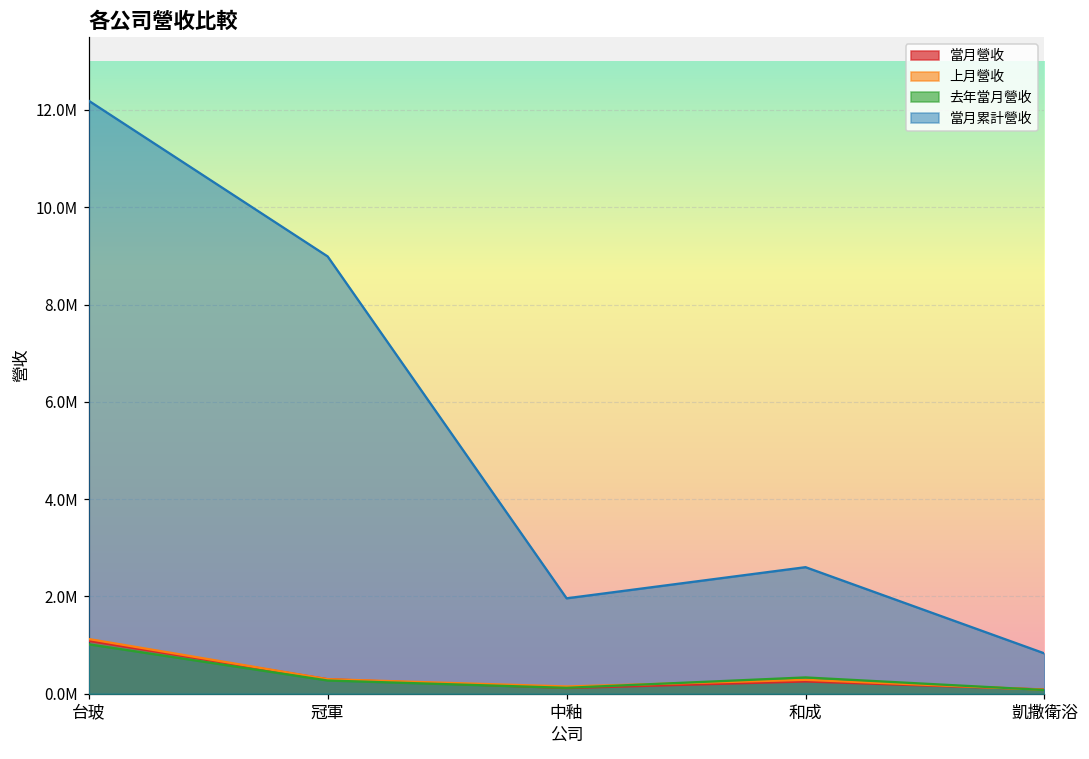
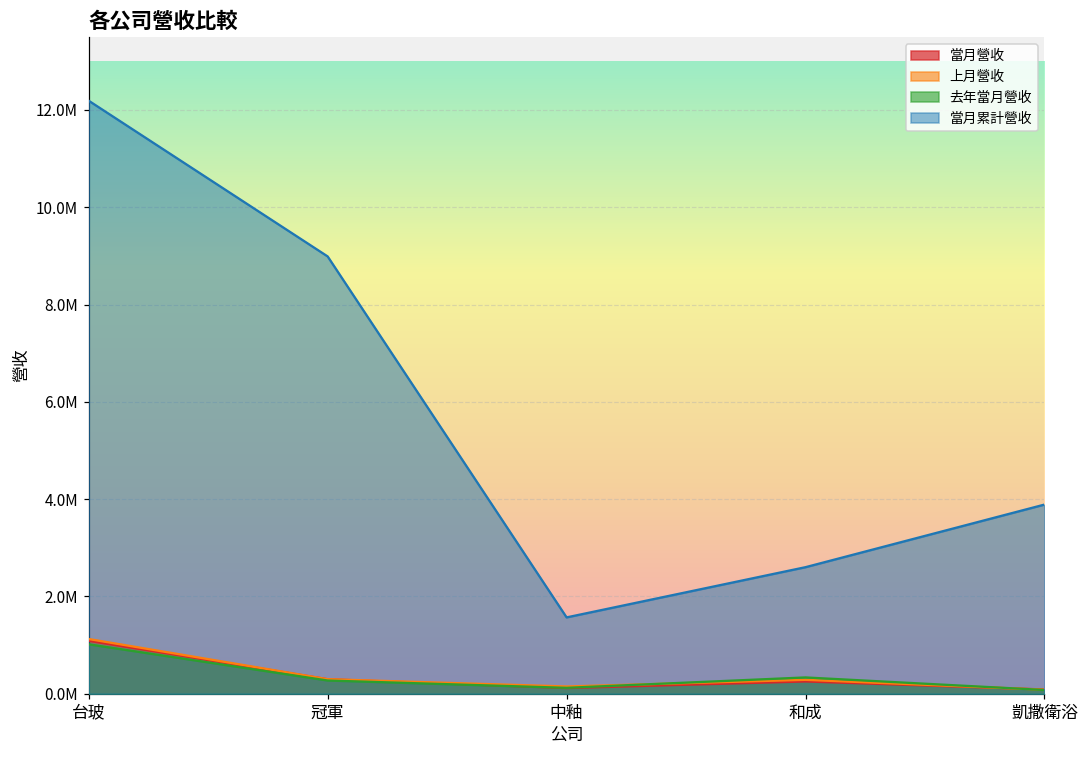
當月累計營收, 中釉: 2000000 -> 1600000
當月累計營收, 凱撒衛浴: 800000 -> 3900000
